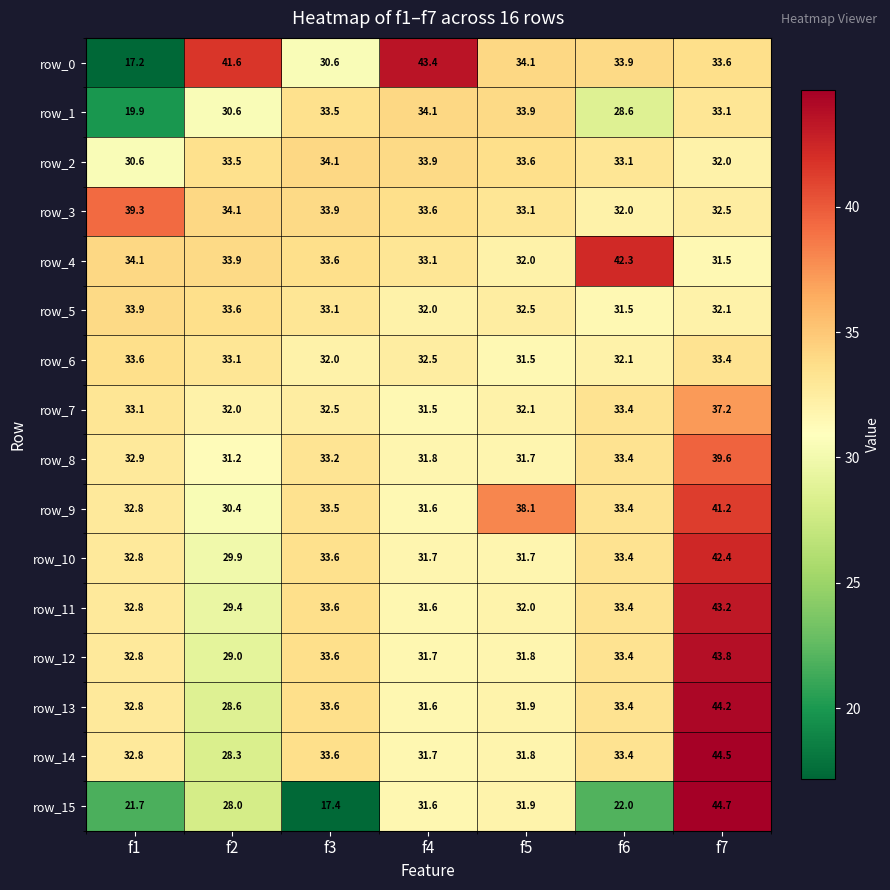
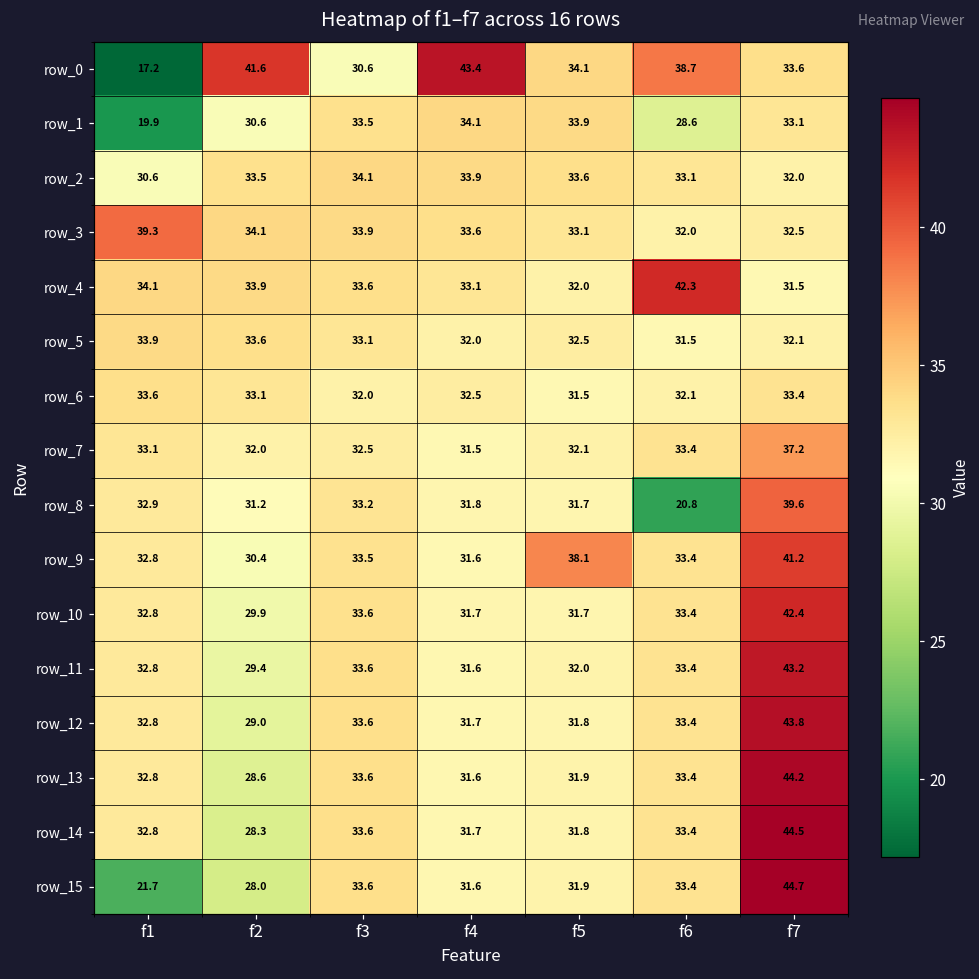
row_0, f6: 33.9 -> 38.7
row_8, f6: 33.4 -> 20.8
row_15, f3: 17.4 -> 33.6
row_15, f6: 22.0 -> 33.4
